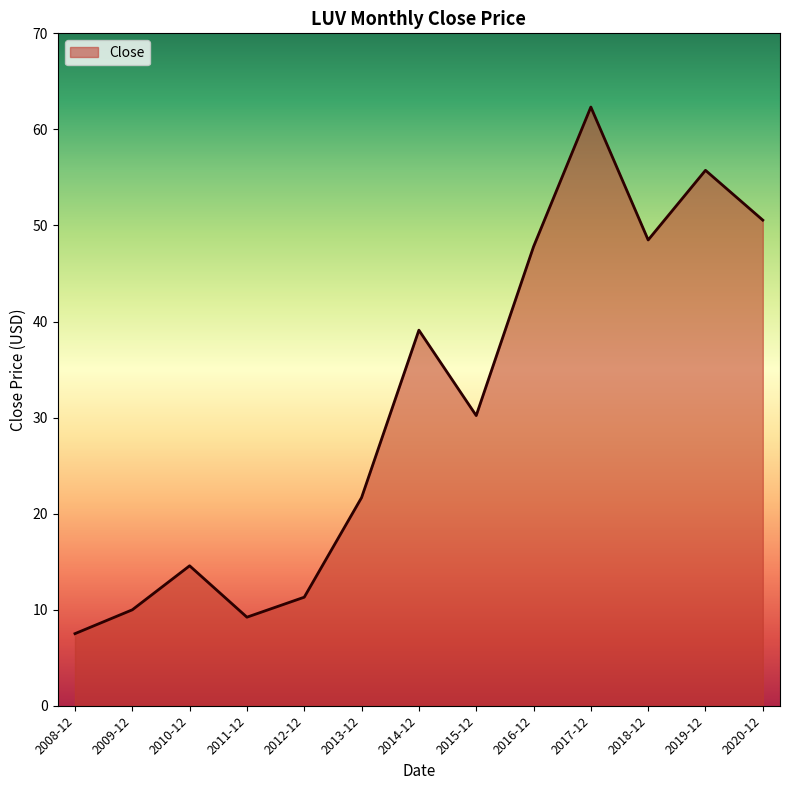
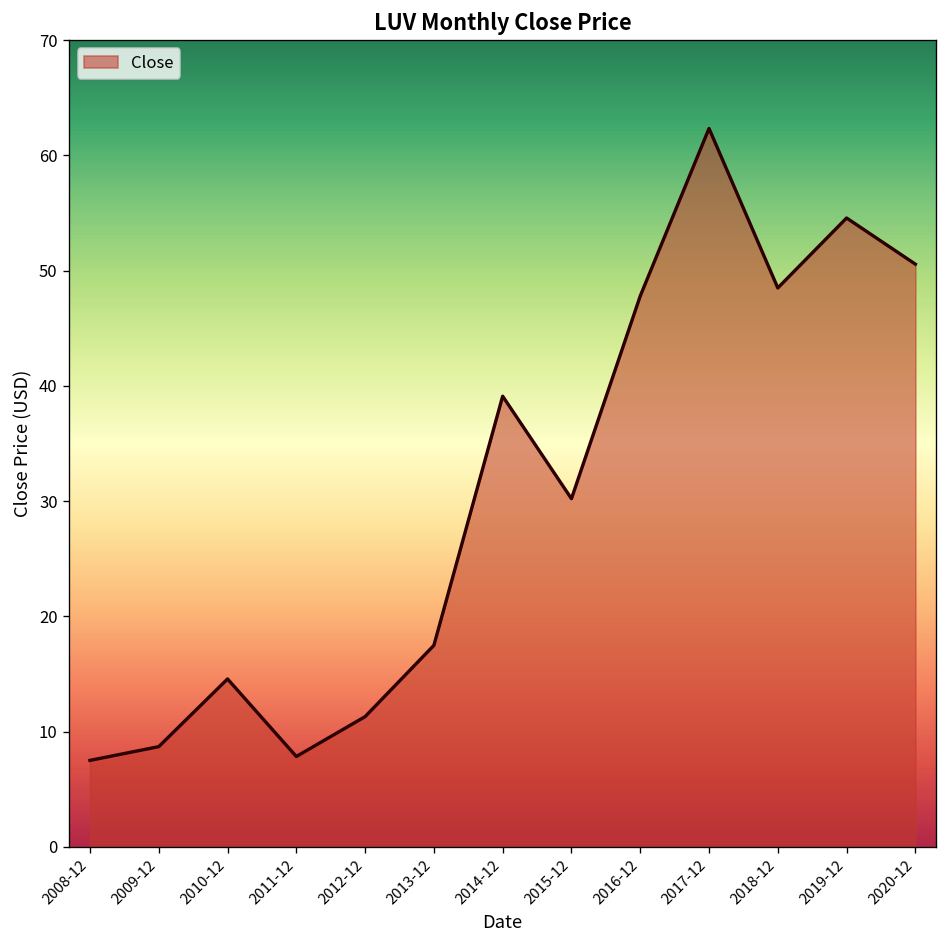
2009-12: 10 -> 9
2011-12: 9 -> 8
2013-12: 22 -> 17
2019-12: 56 -> 55
